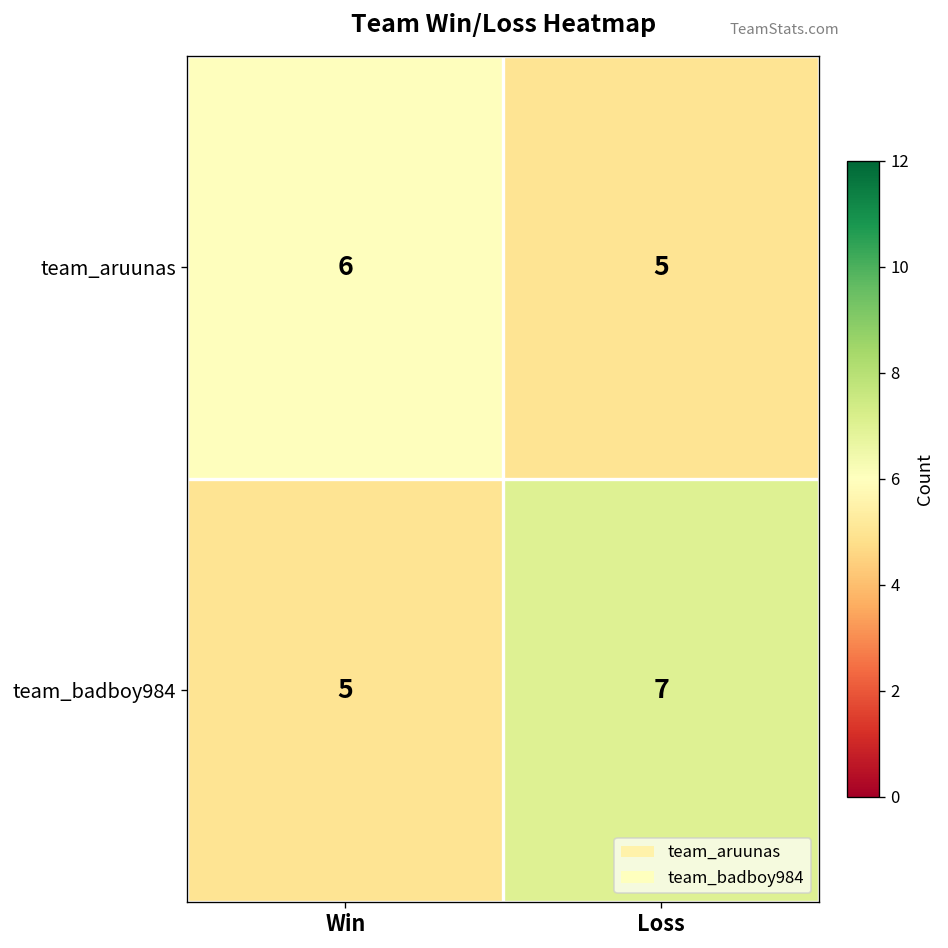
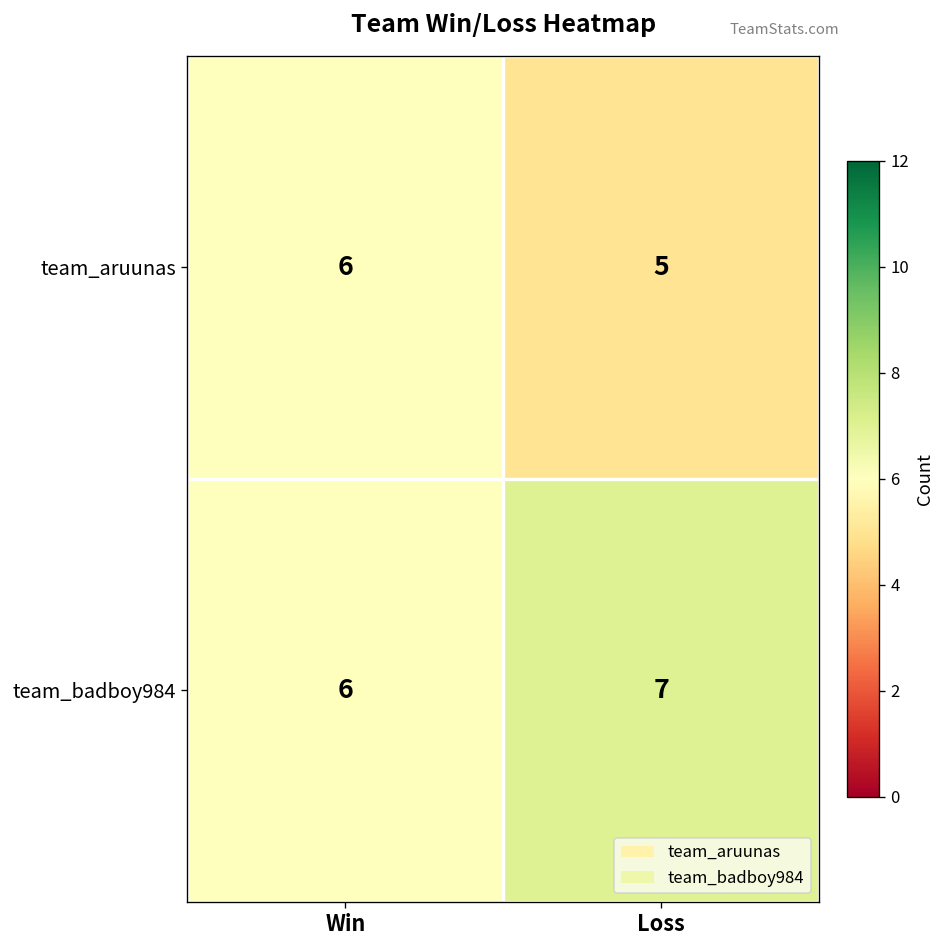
team_badboy984, Win: 5 -> 6
